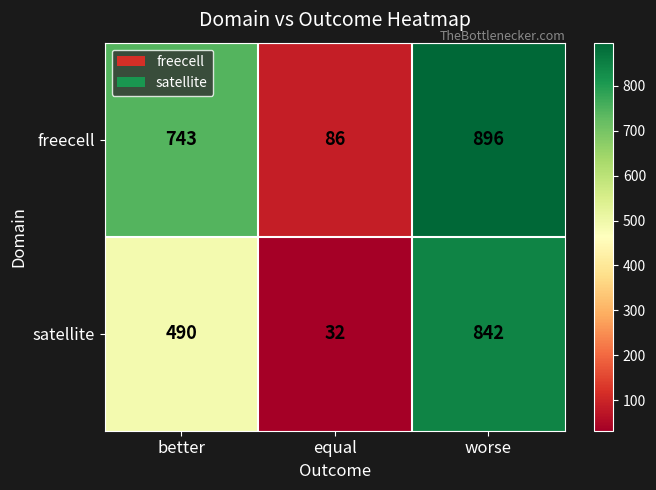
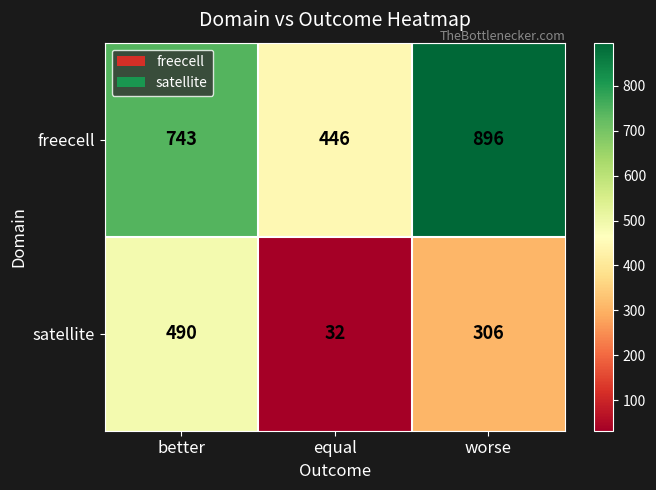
freecell, equal: 86 -> 446
satellite, worse: 842 -> 306
